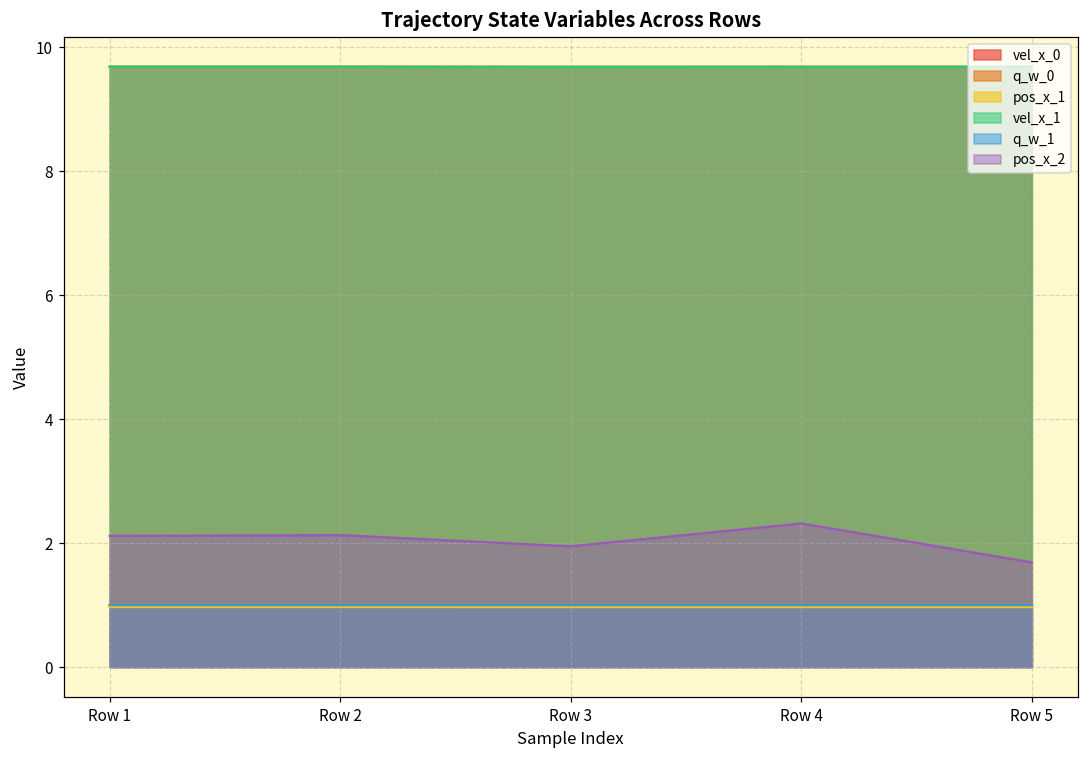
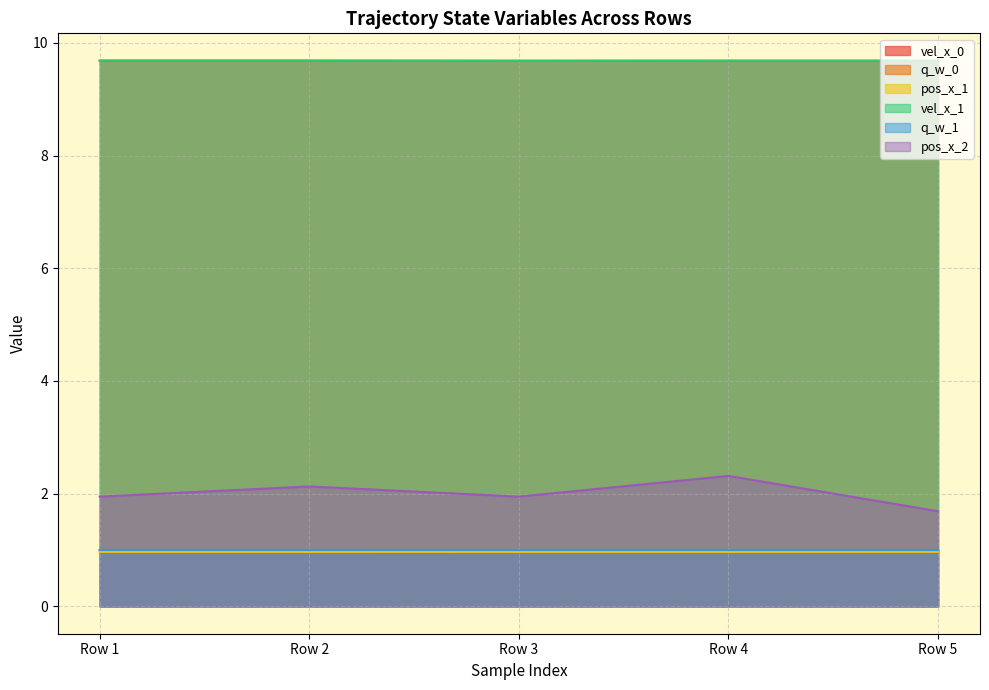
pos_x_2, Row 1: 2.1 -> 1.9
